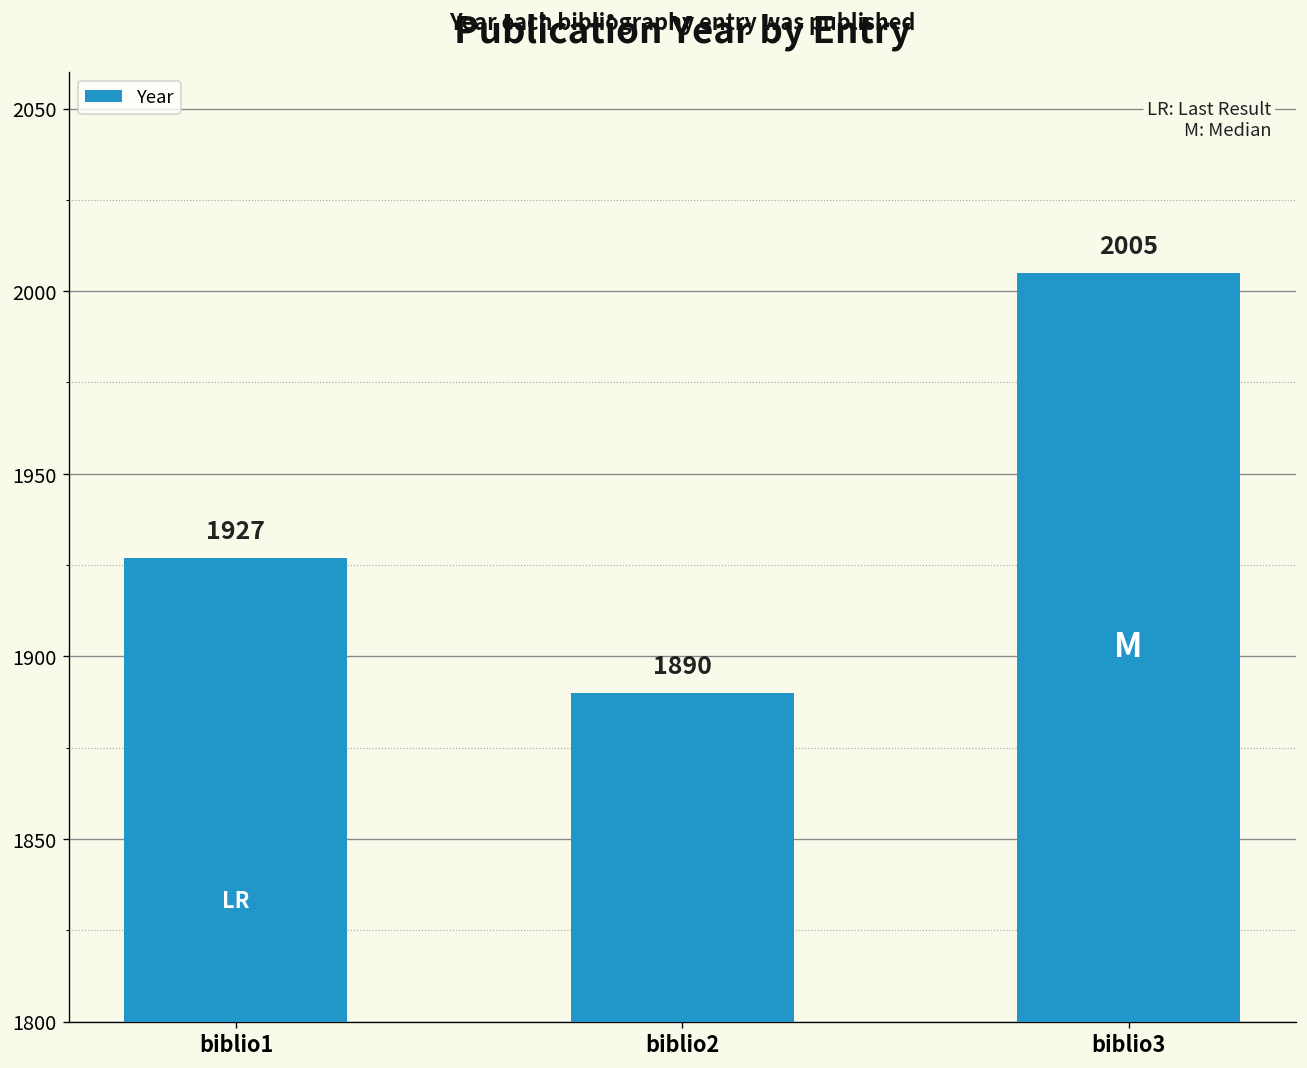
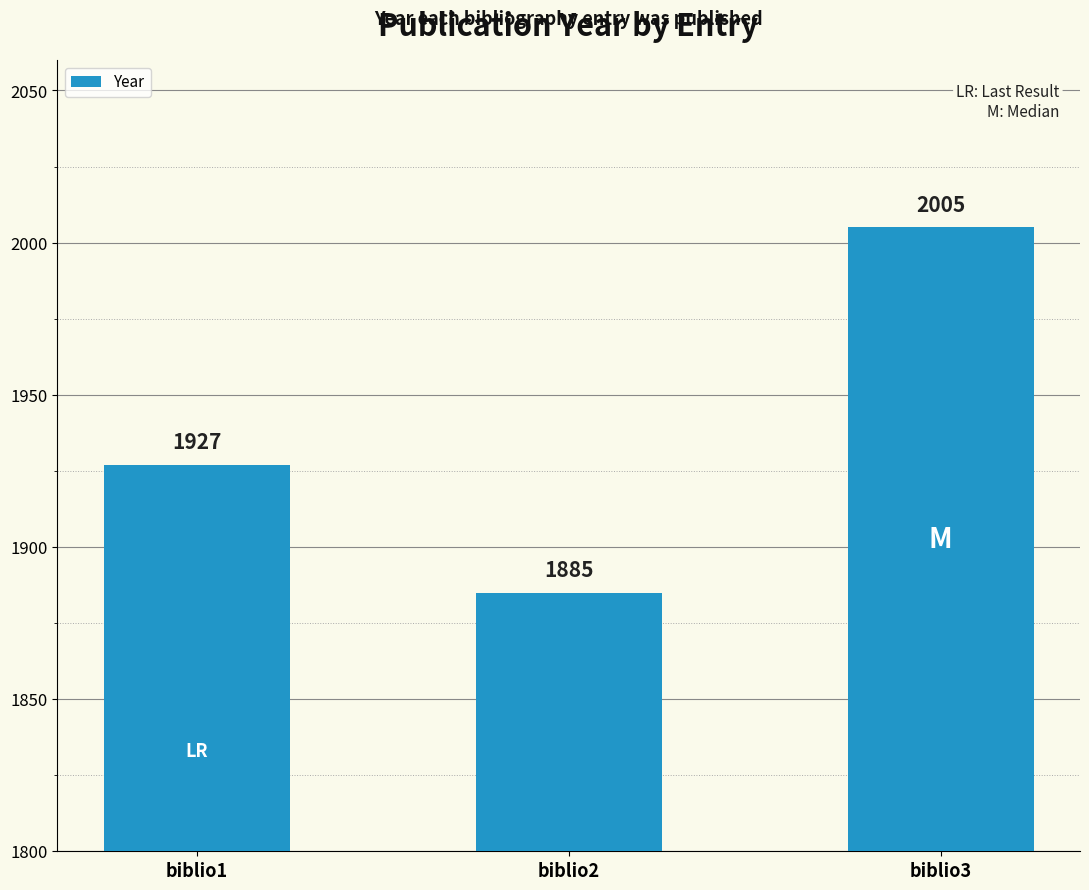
biblio2: 1890 -> 1885
